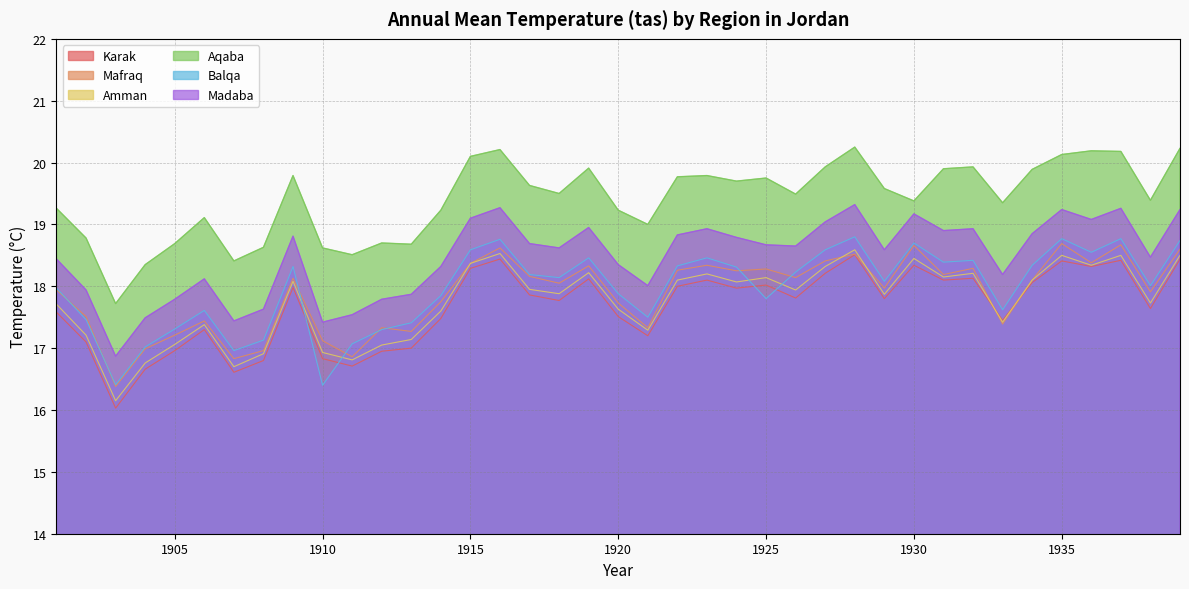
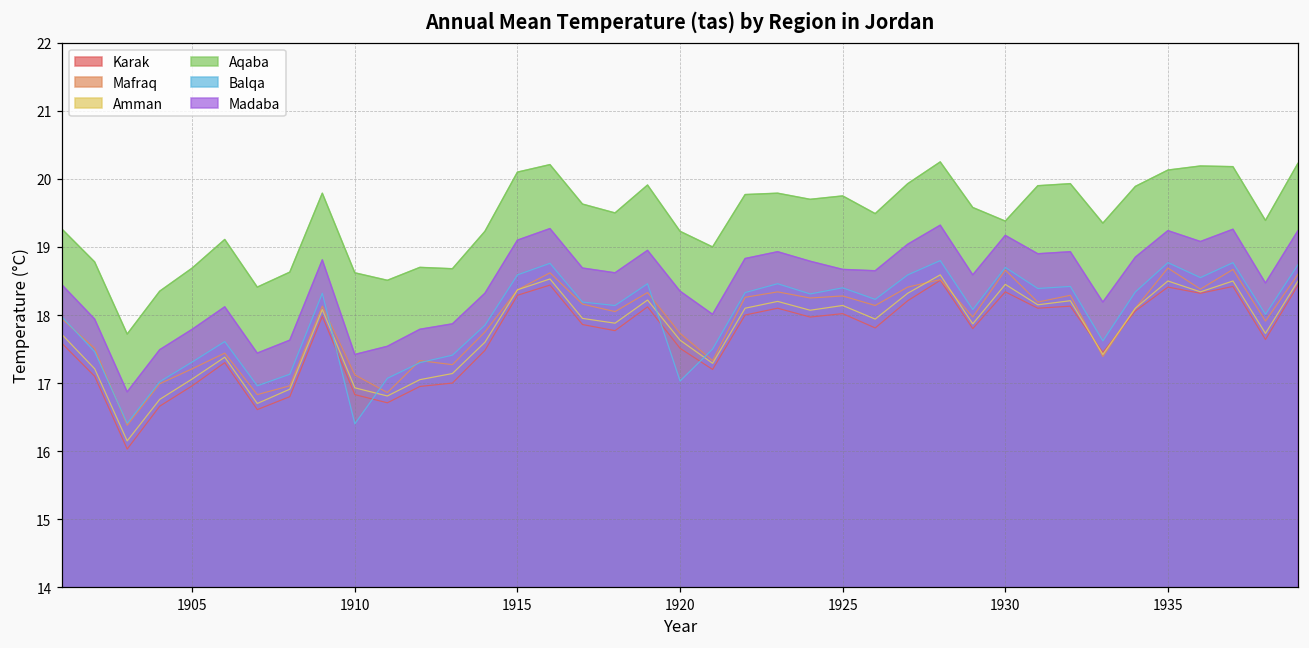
Balqa, 1920: 17.9 -> 17.0
Balqa, 1925: 17.8 -> 18.4
